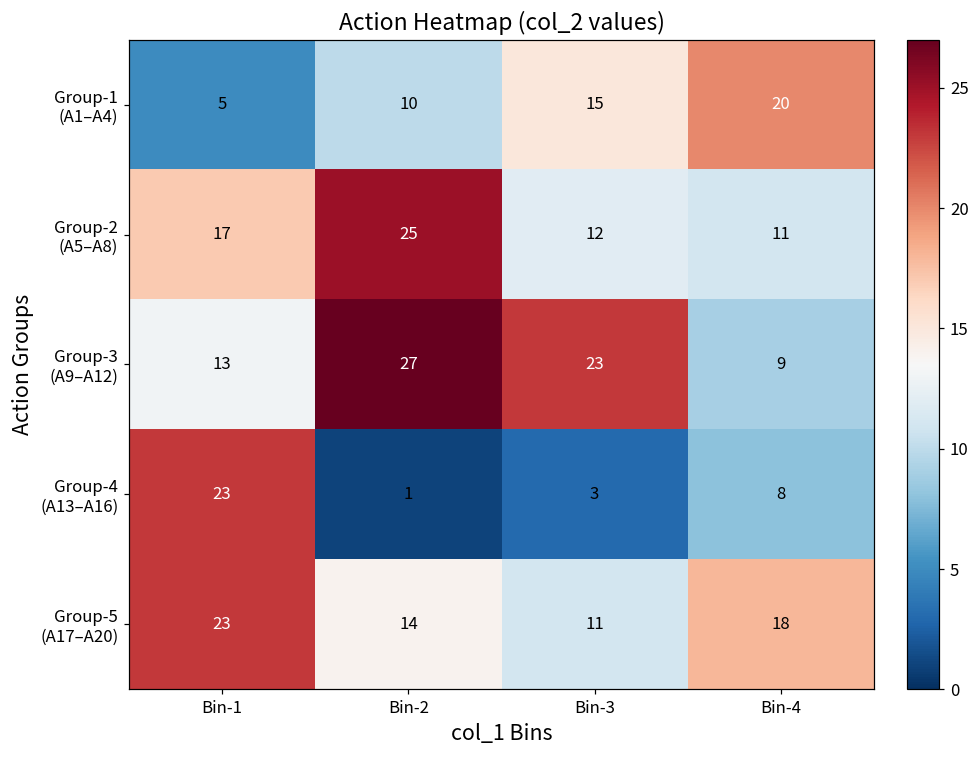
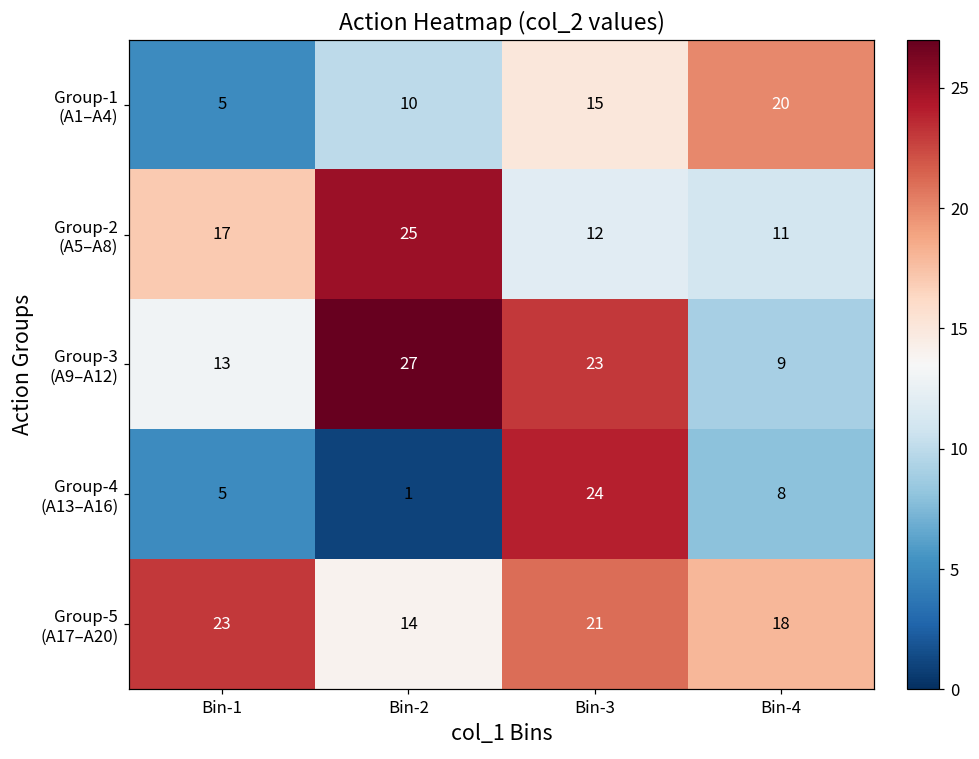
Group-4 (A13–A16), Bin-1: 23 -> 5
Group-4 (A13–A16), Bin-3: 3 -> 24
Group-5 (A17–A20), Bin-3: 11 -> 21
